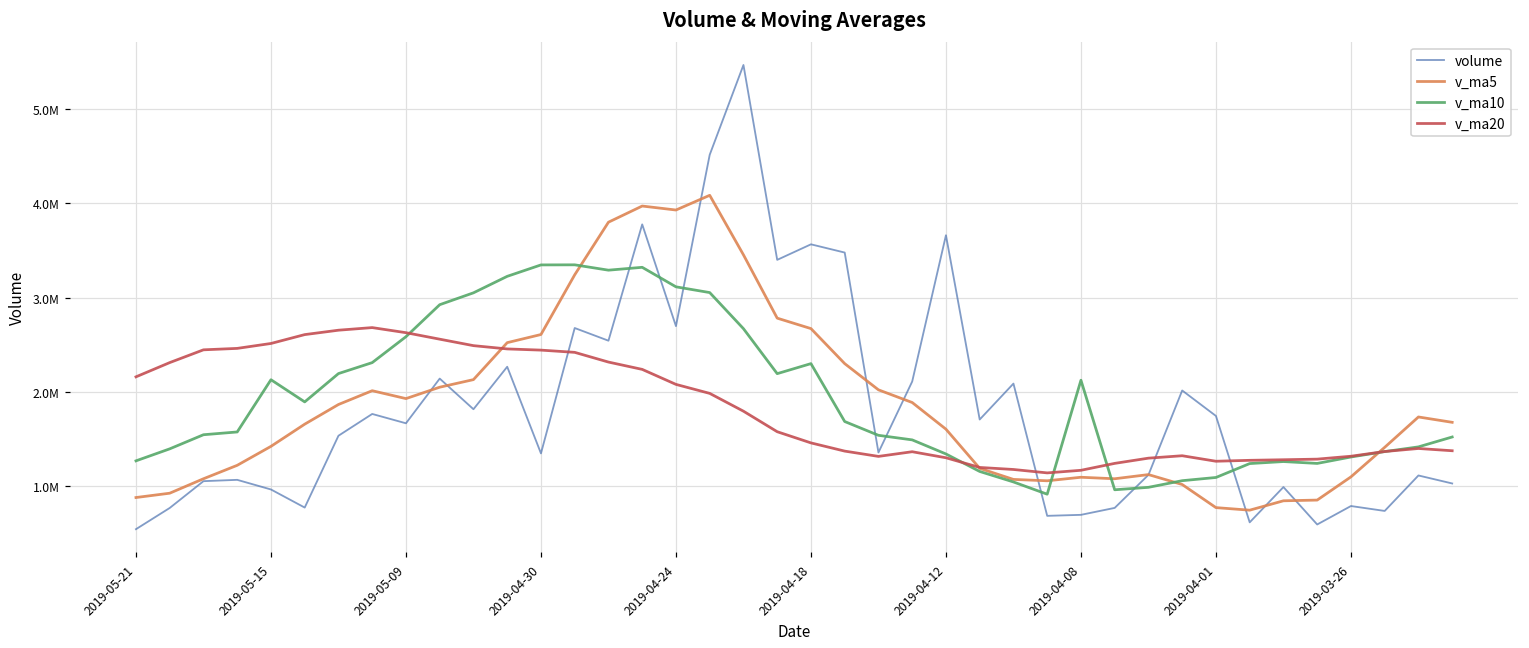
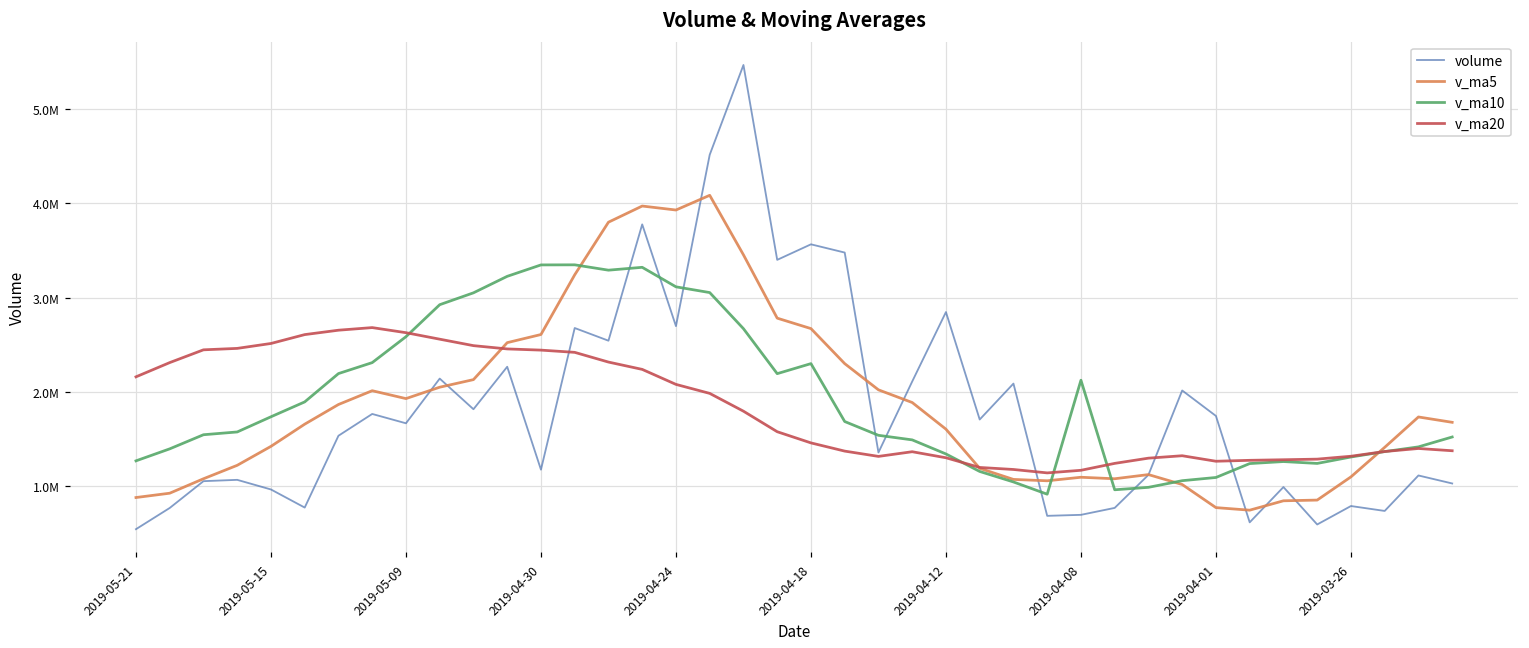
v_ma10, 2019-05-15: 2100000 -> 1700000
volume, 2019-04-30: 1400000 -> 1200000
volume, 2019-04-12: 3700000 -> 2800000
